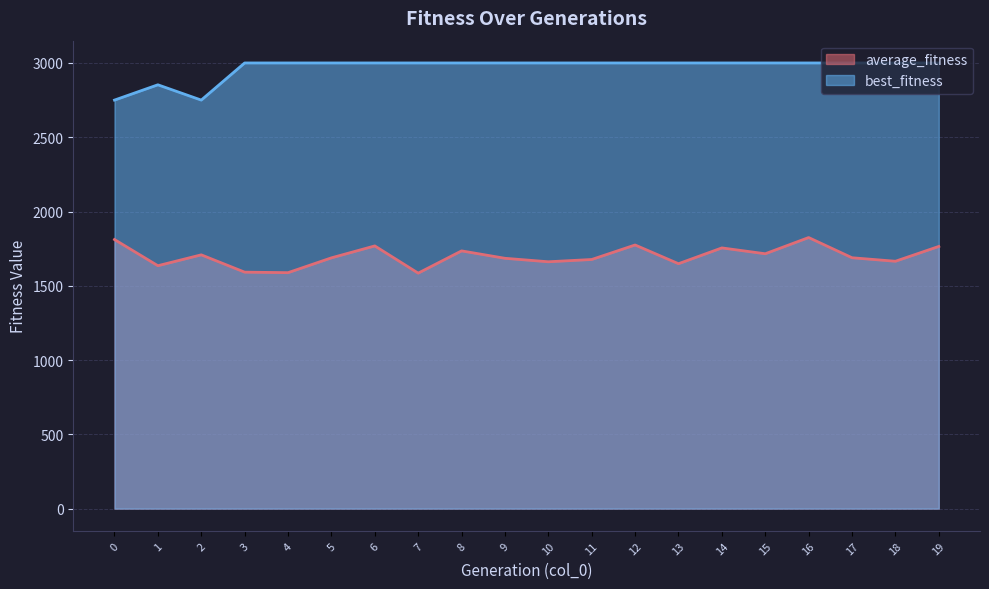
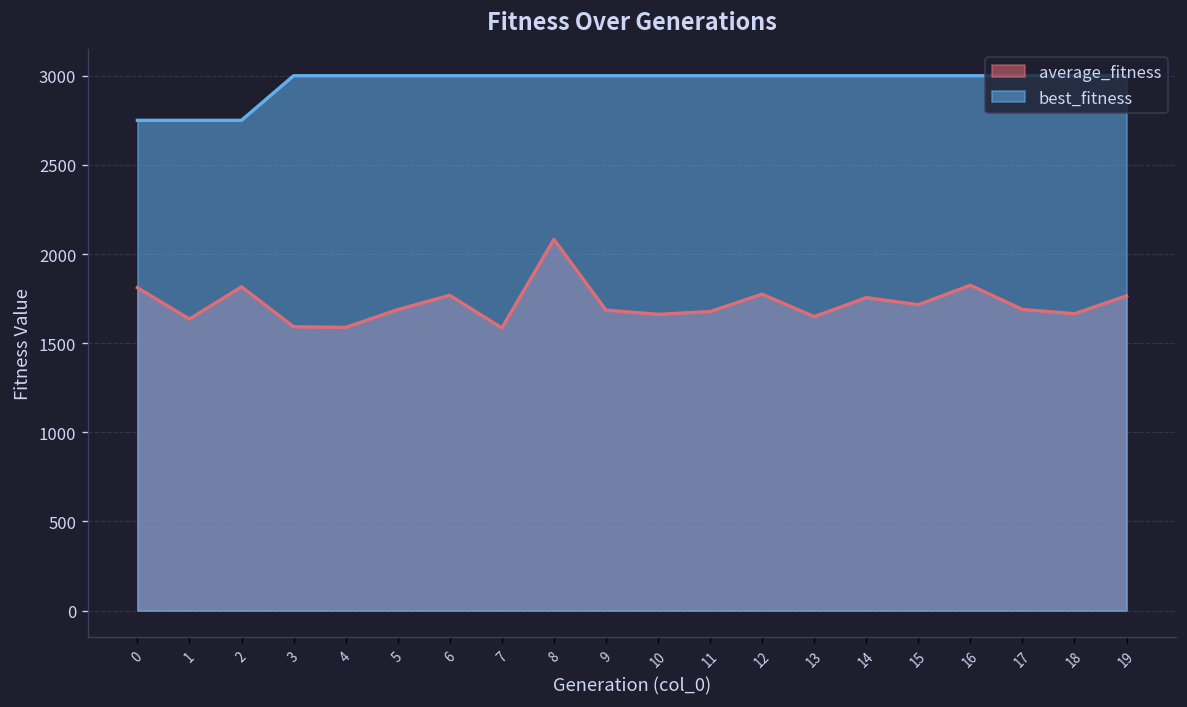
best_fitness, 1: 2850 -> 2750
average_fitness, 2: 1710 -> 1820
average_fitness, 8: 1730 -> 2080
